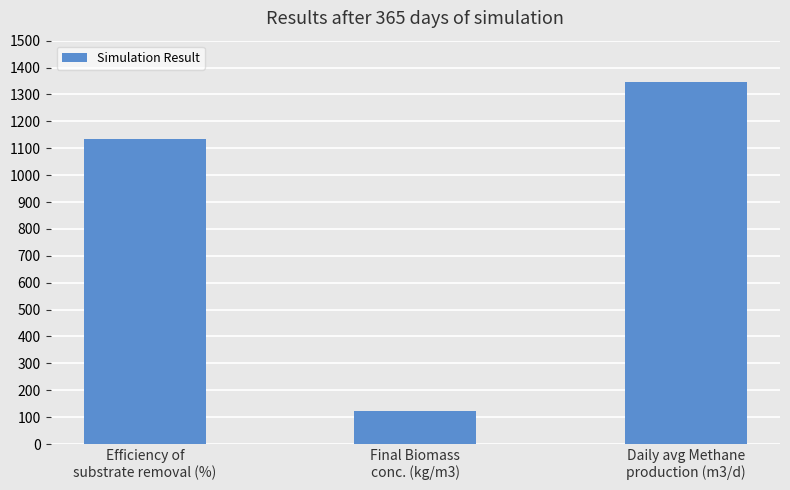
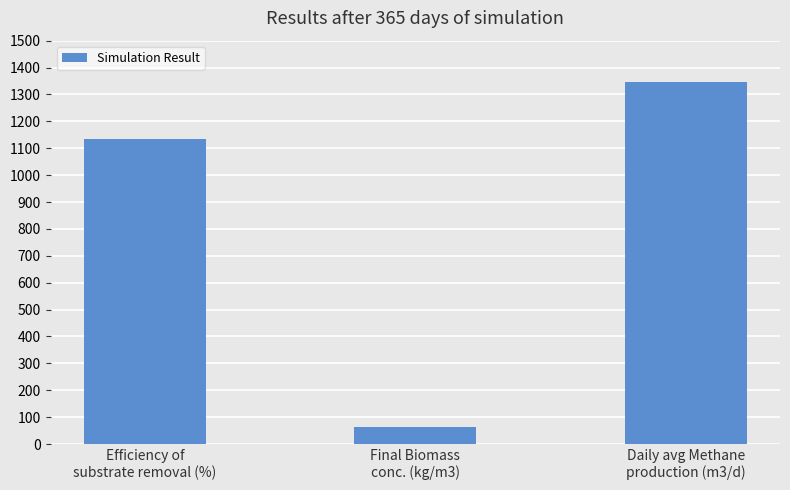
Final Biomass conc. (kg/m3): 120 -> 60
